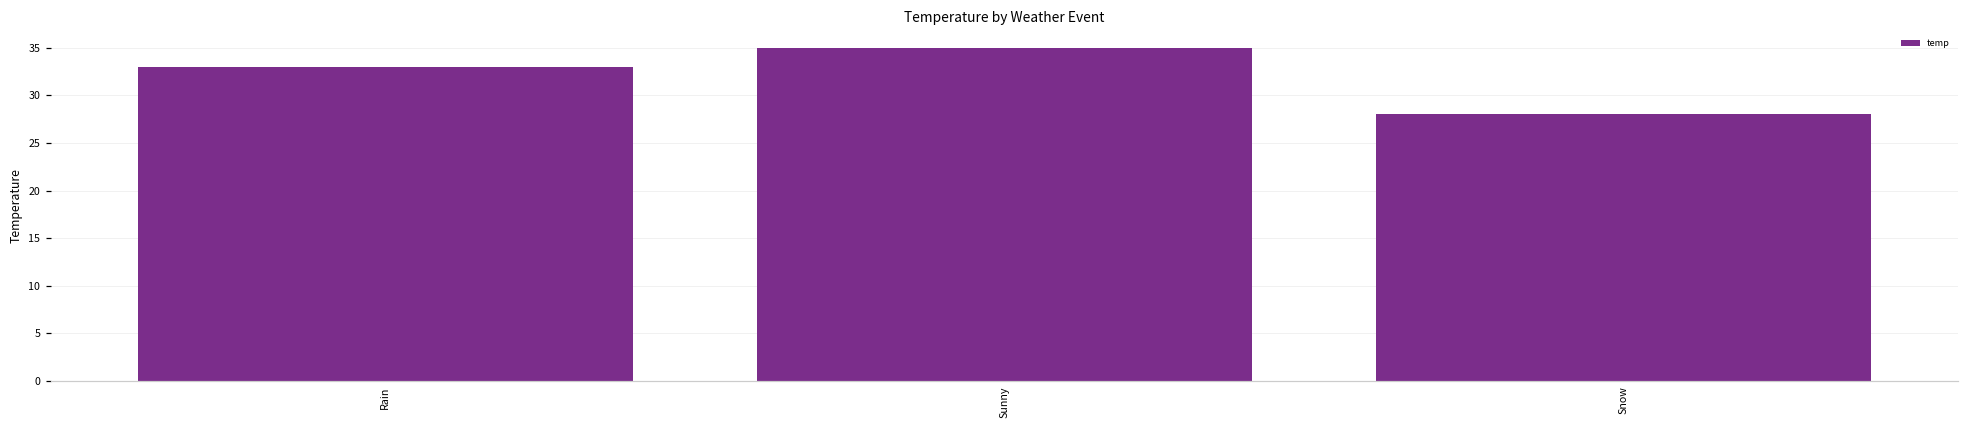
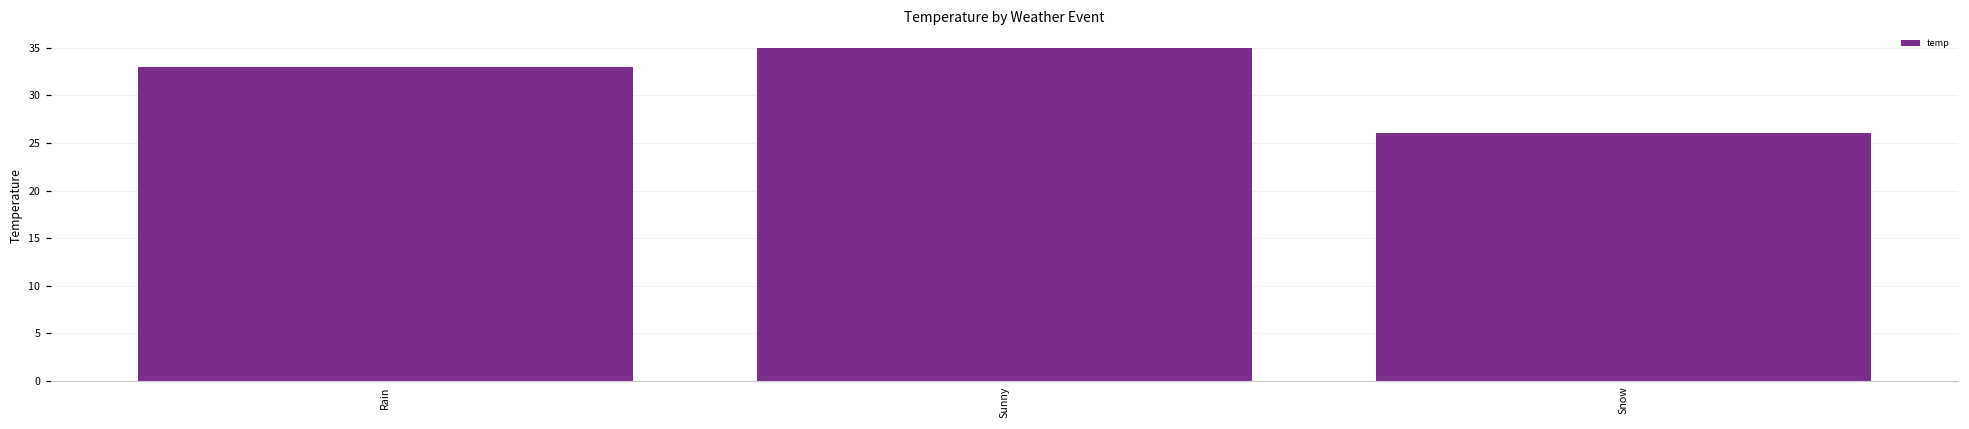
Snow: 28 -> 26
